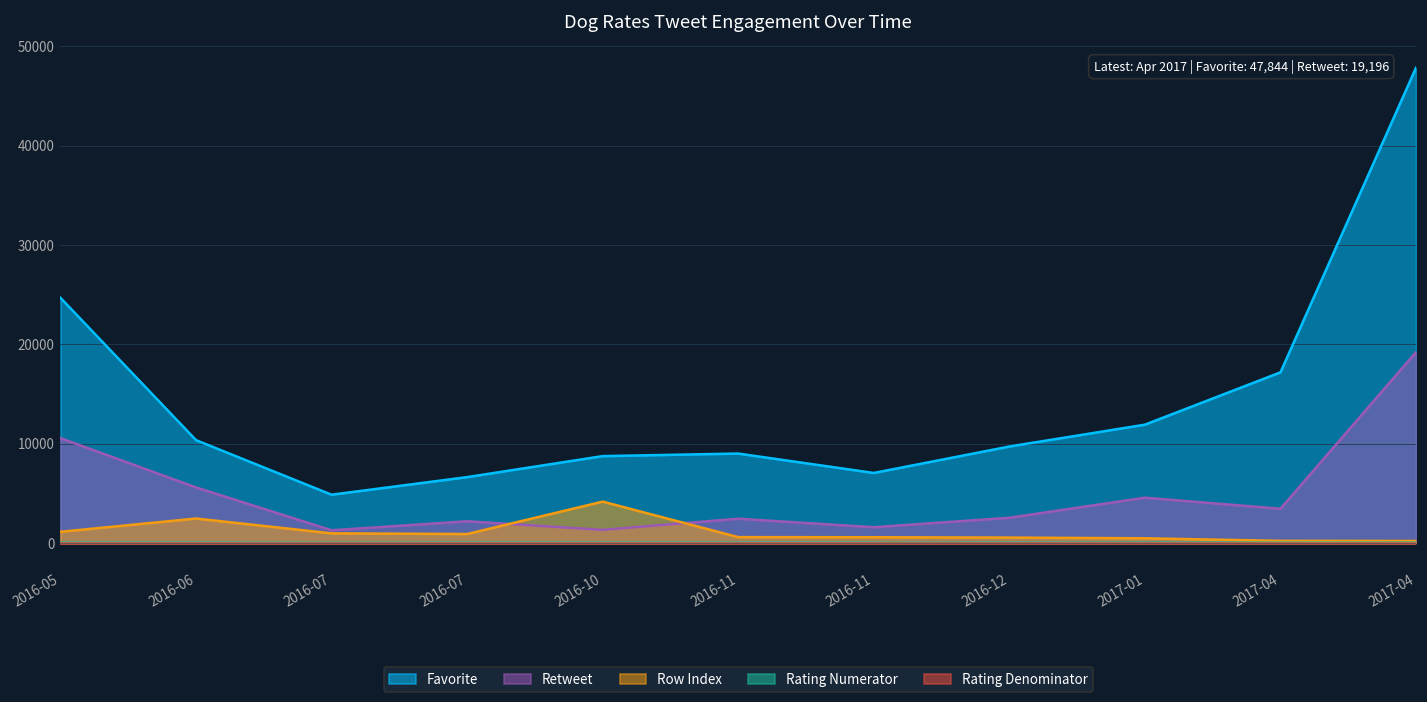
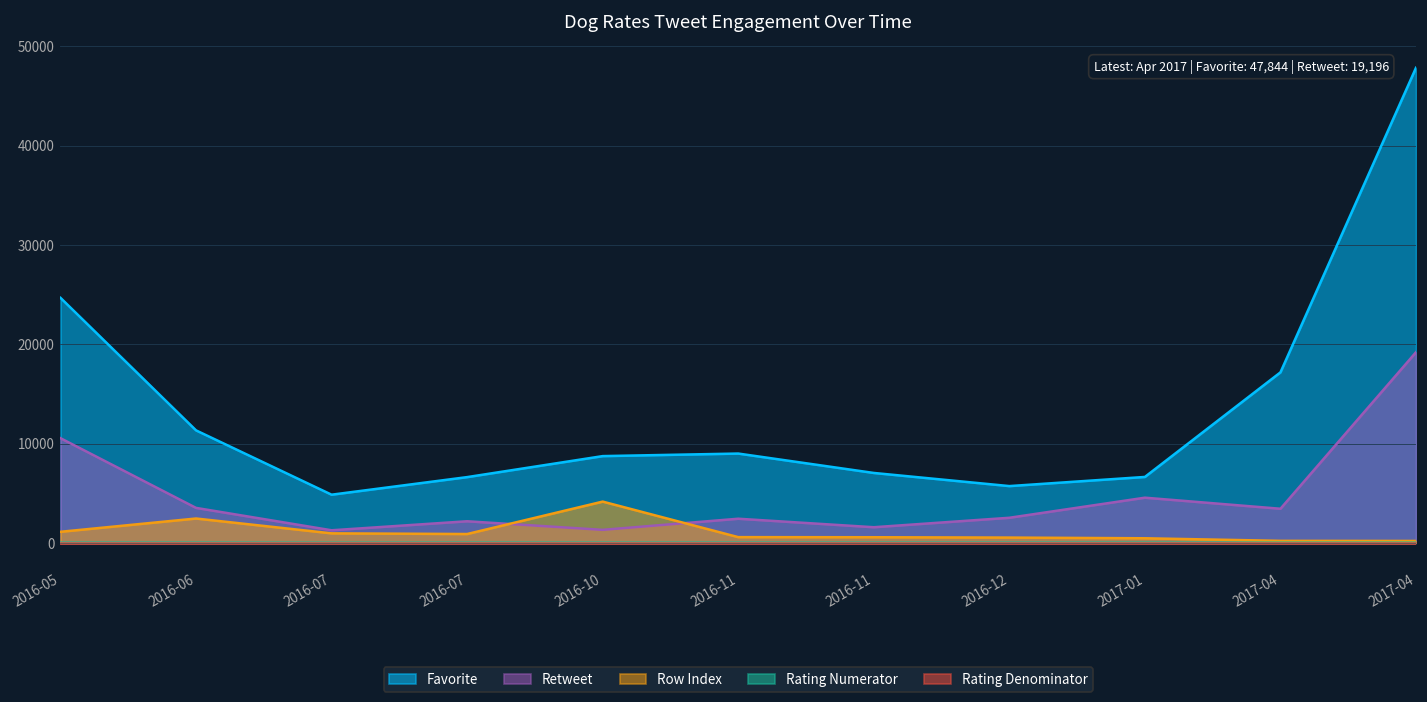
Favorite, 2016-06: 10000 -> 11000
Retweet, 2016-06: 6000 -> 4000
Favorite, 2016-12: 10000 -> 6000
Favorite, 2017-01: 12000 -> 7000
